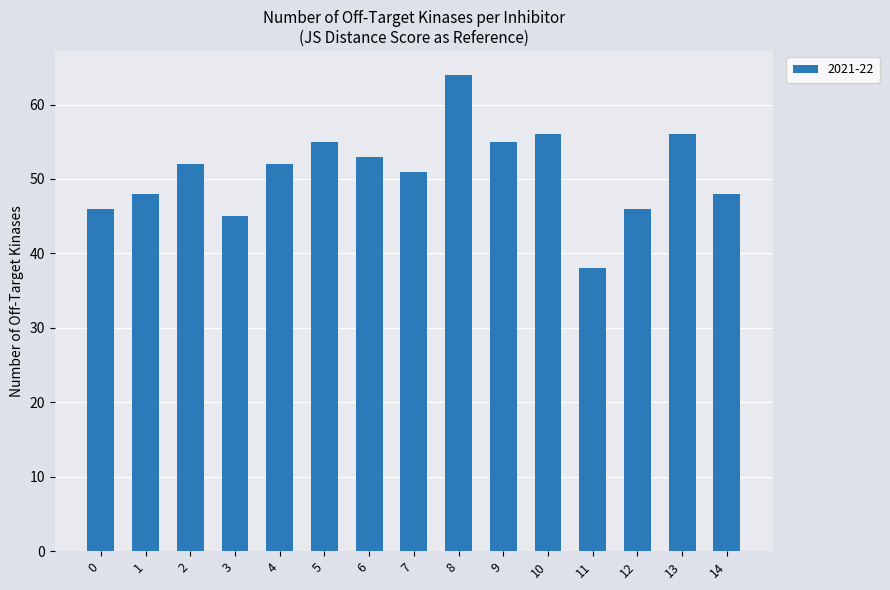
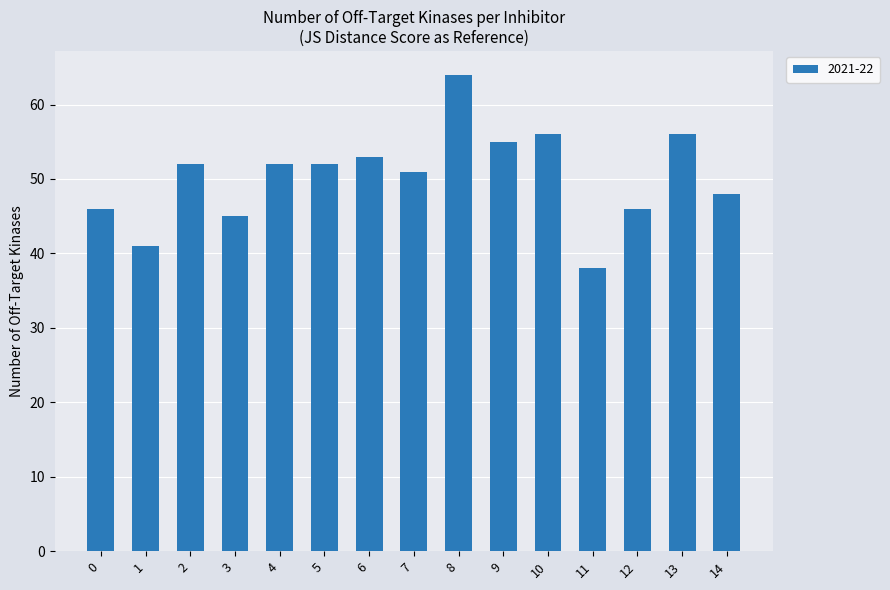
1: 48 -> 41
5: 55 -> 52
